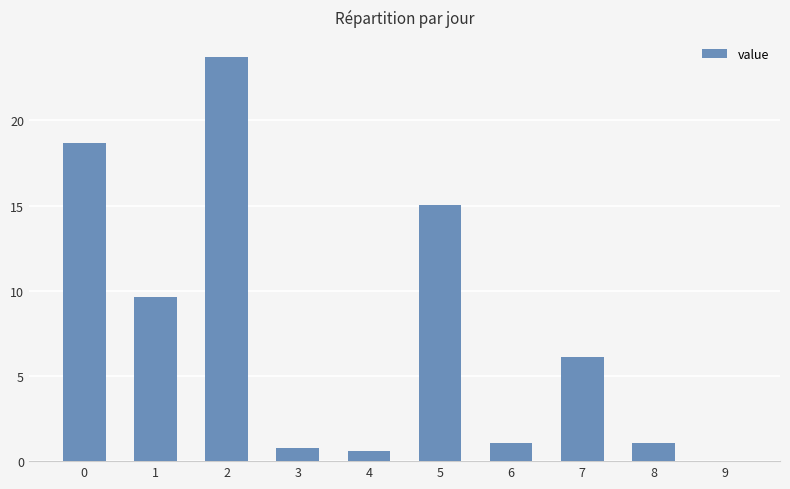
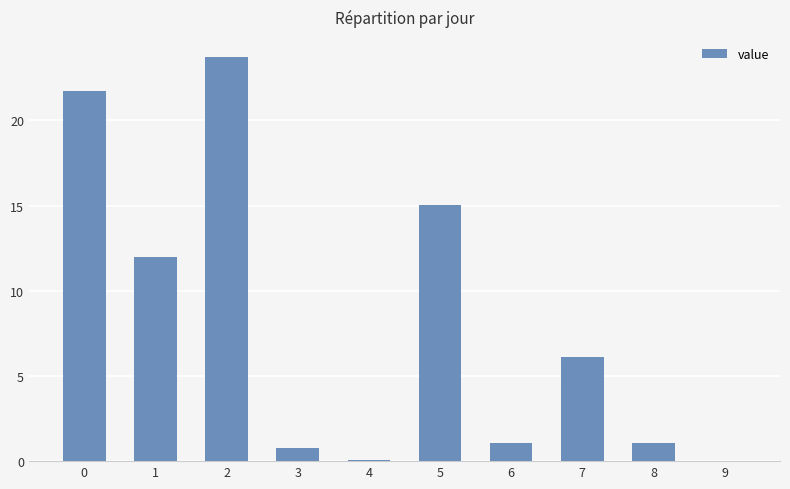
0: 18.7 -> 21.7
1: 9.6 -> 12.0
4: 0.6 -> 0.1
